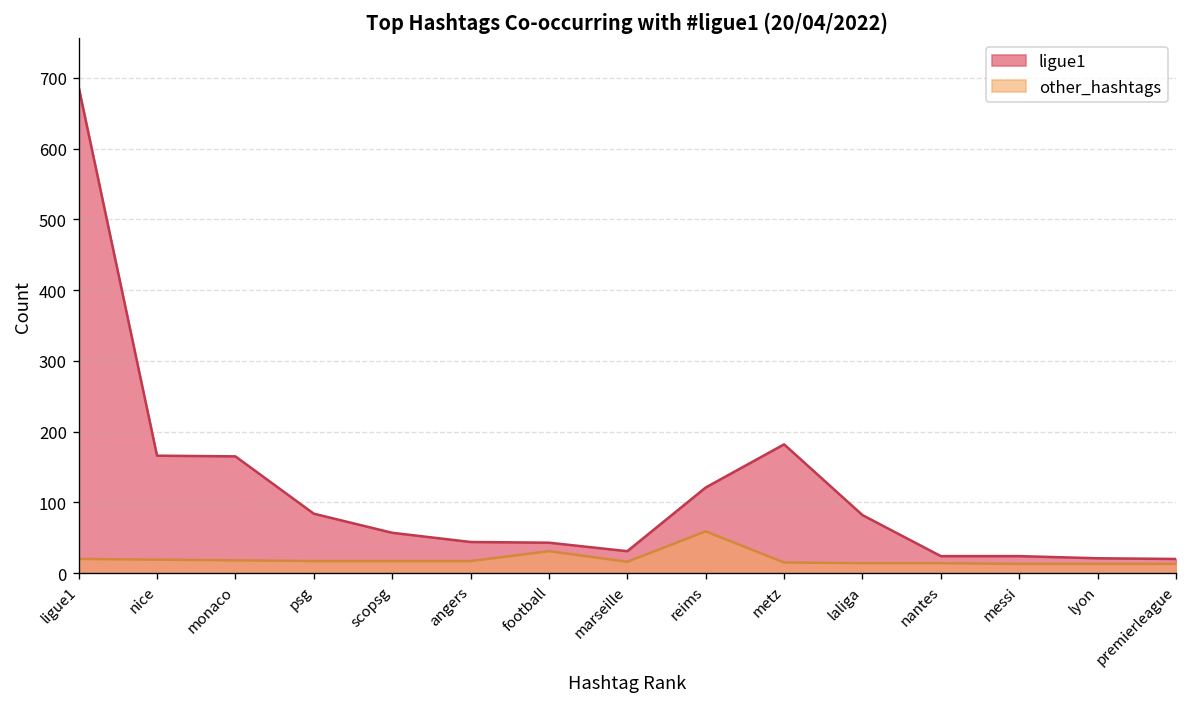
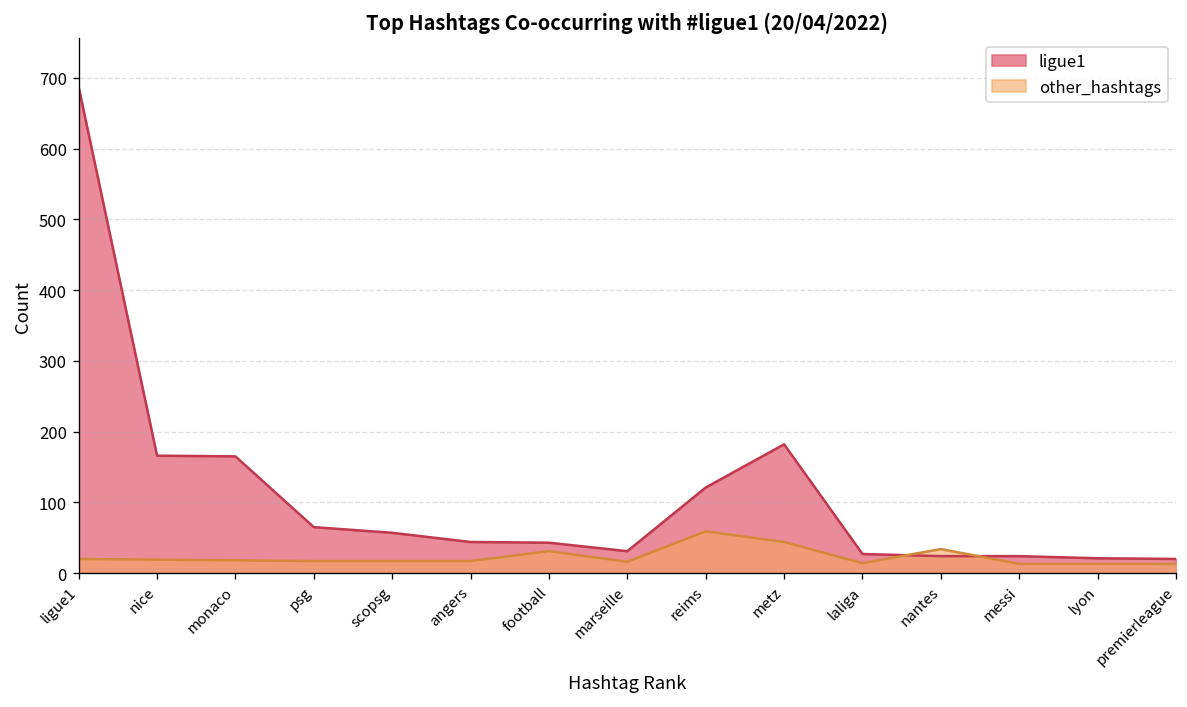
ligue1, psg: 80 -> 70
other_hashtags, metz: 20 -> 40
ligue1, laliga: 80 -> 30
other_hashtags, nantes: 10 -> 30
